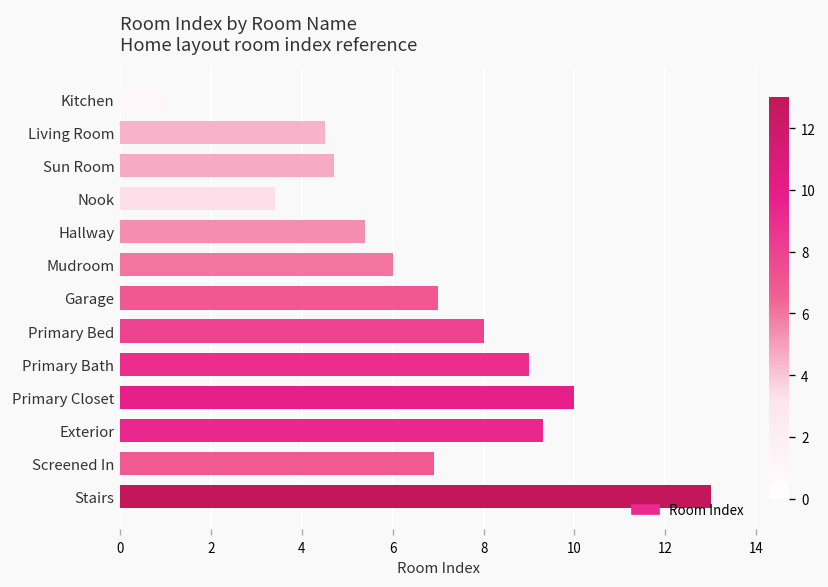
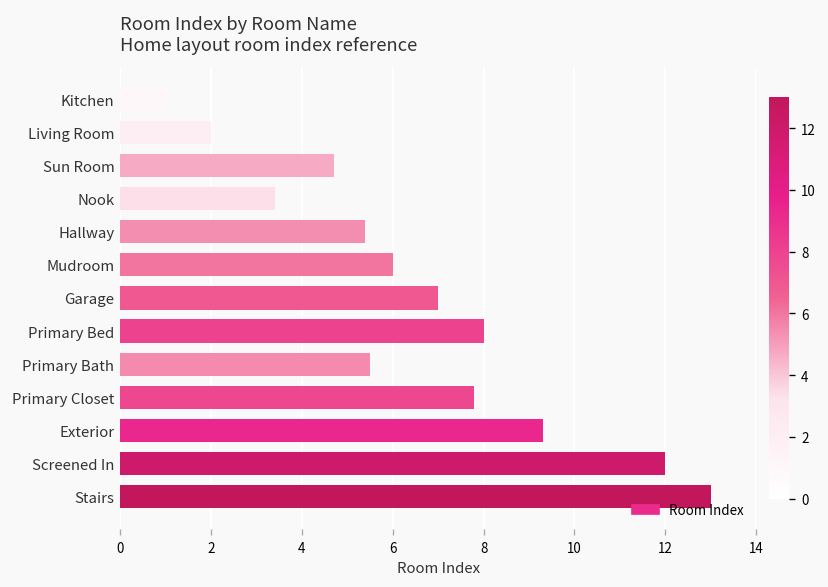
Living Room: 4.5 -> 2.0
Primary Bath: 9.0 -> 5.5
Primary Closet: 10.0 -> 7.8
Screened In: 6.9 -> 12.0
